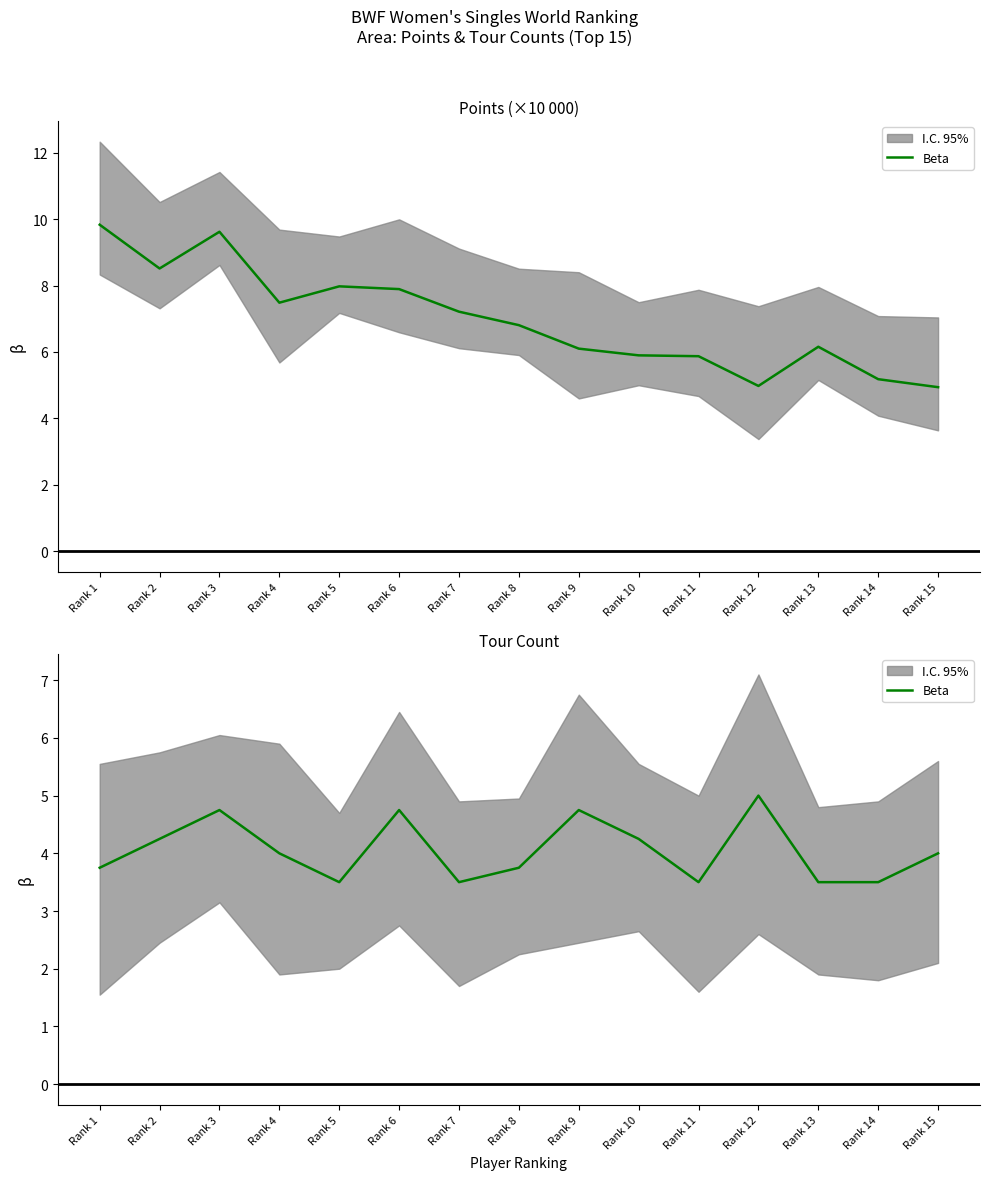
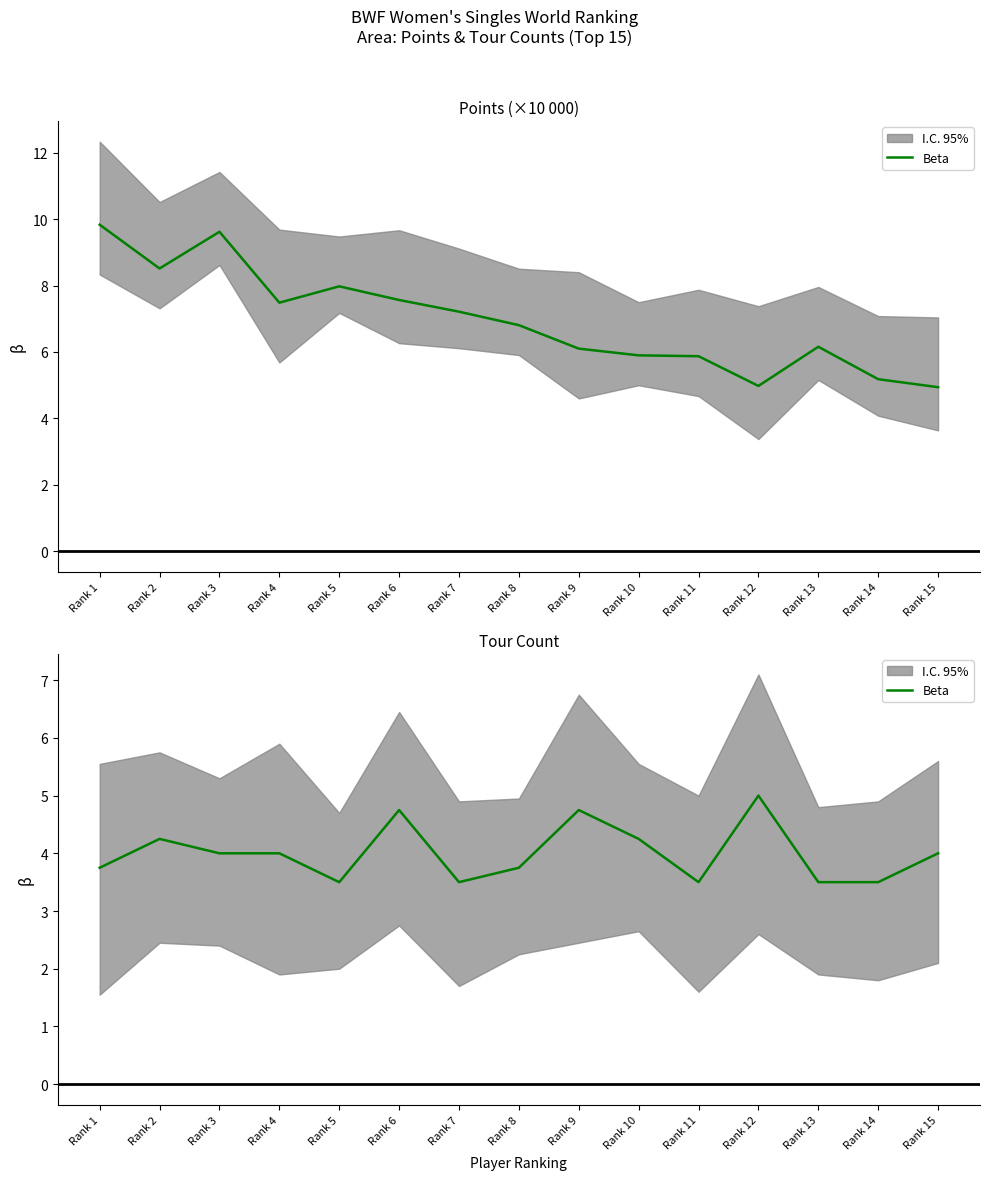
Points (×10 000), Beta, Rank 6: 7.9 -> 7.6
Tour Count, Beta, Rank 3: 4.8 -> 4.0
